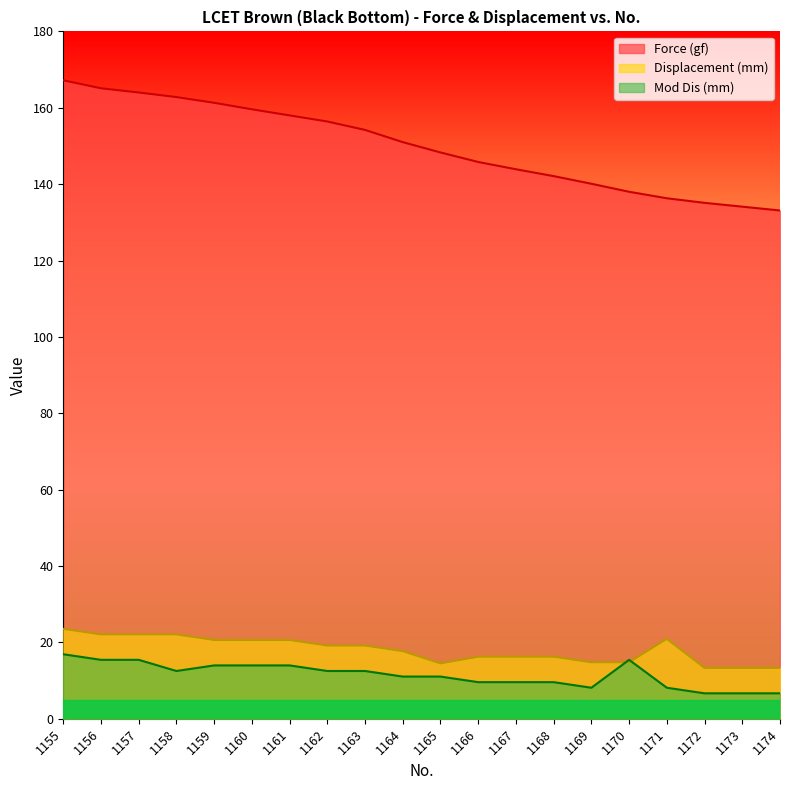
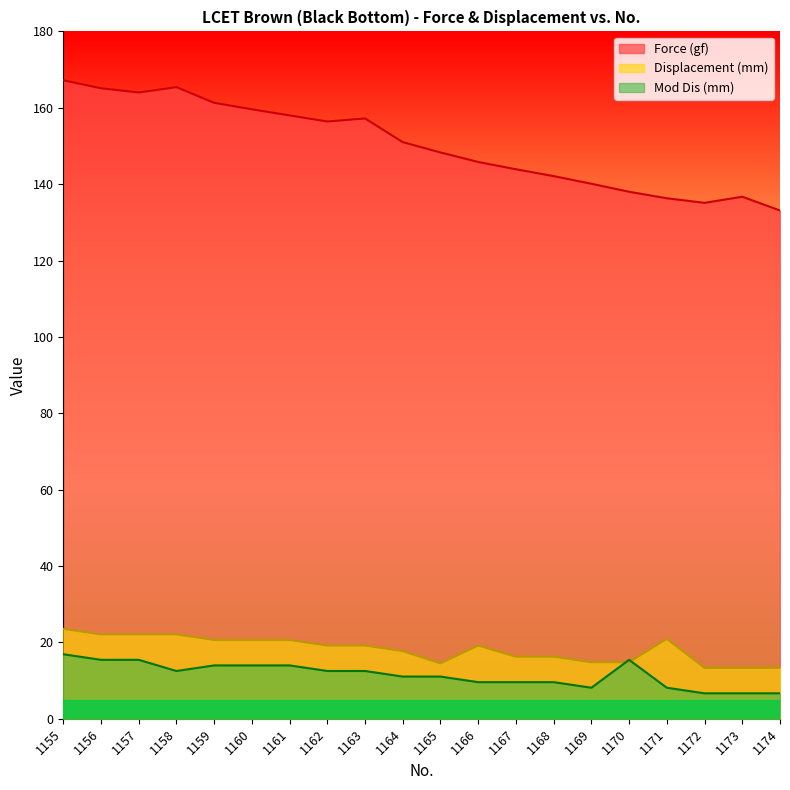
Force (gf), 1158: 163 -> 165
Force (gf), 1163: 154 -> 157
Displacement (mm), 1166: 16 -> 19
Force (gf), 1173: 134 -> 137
